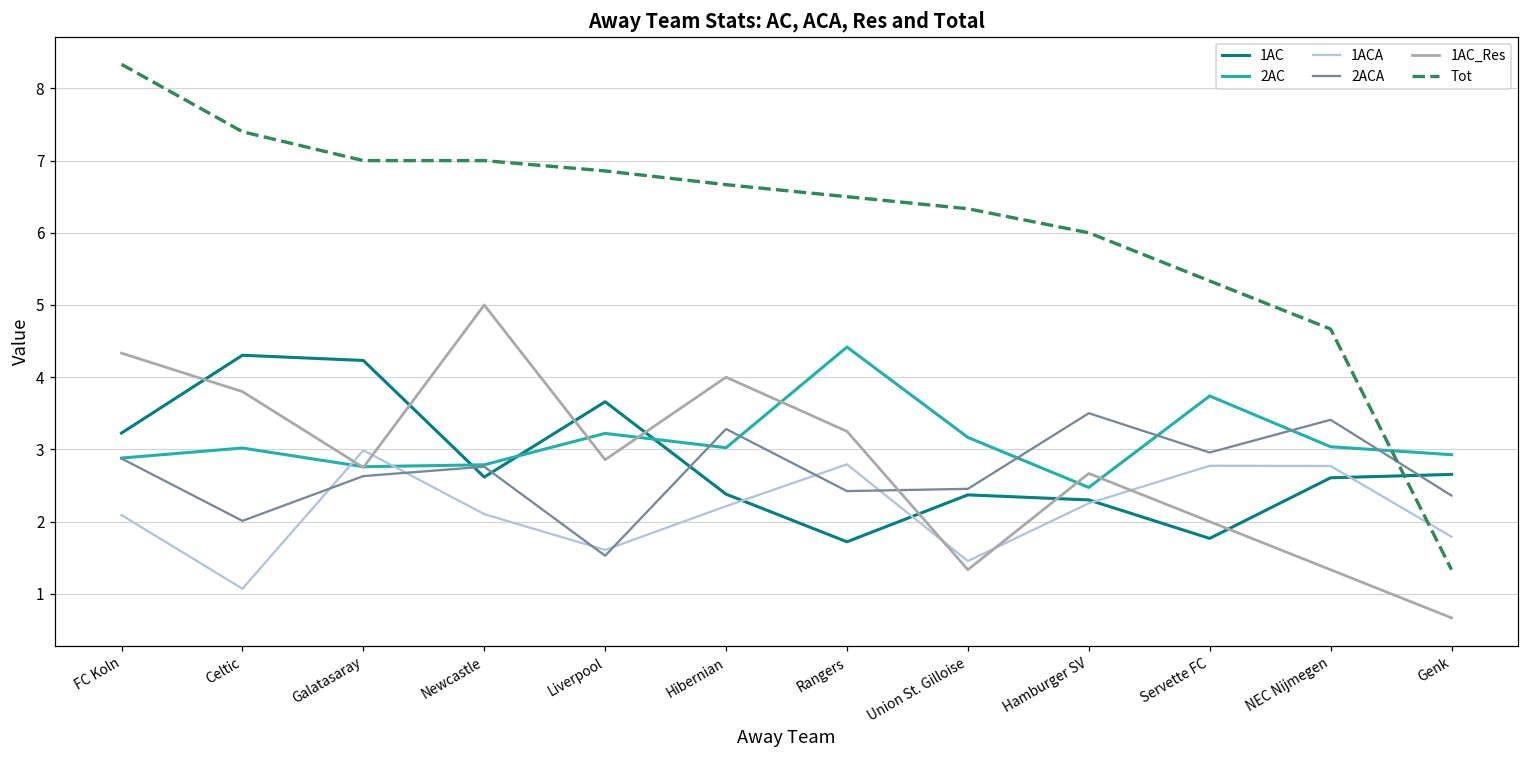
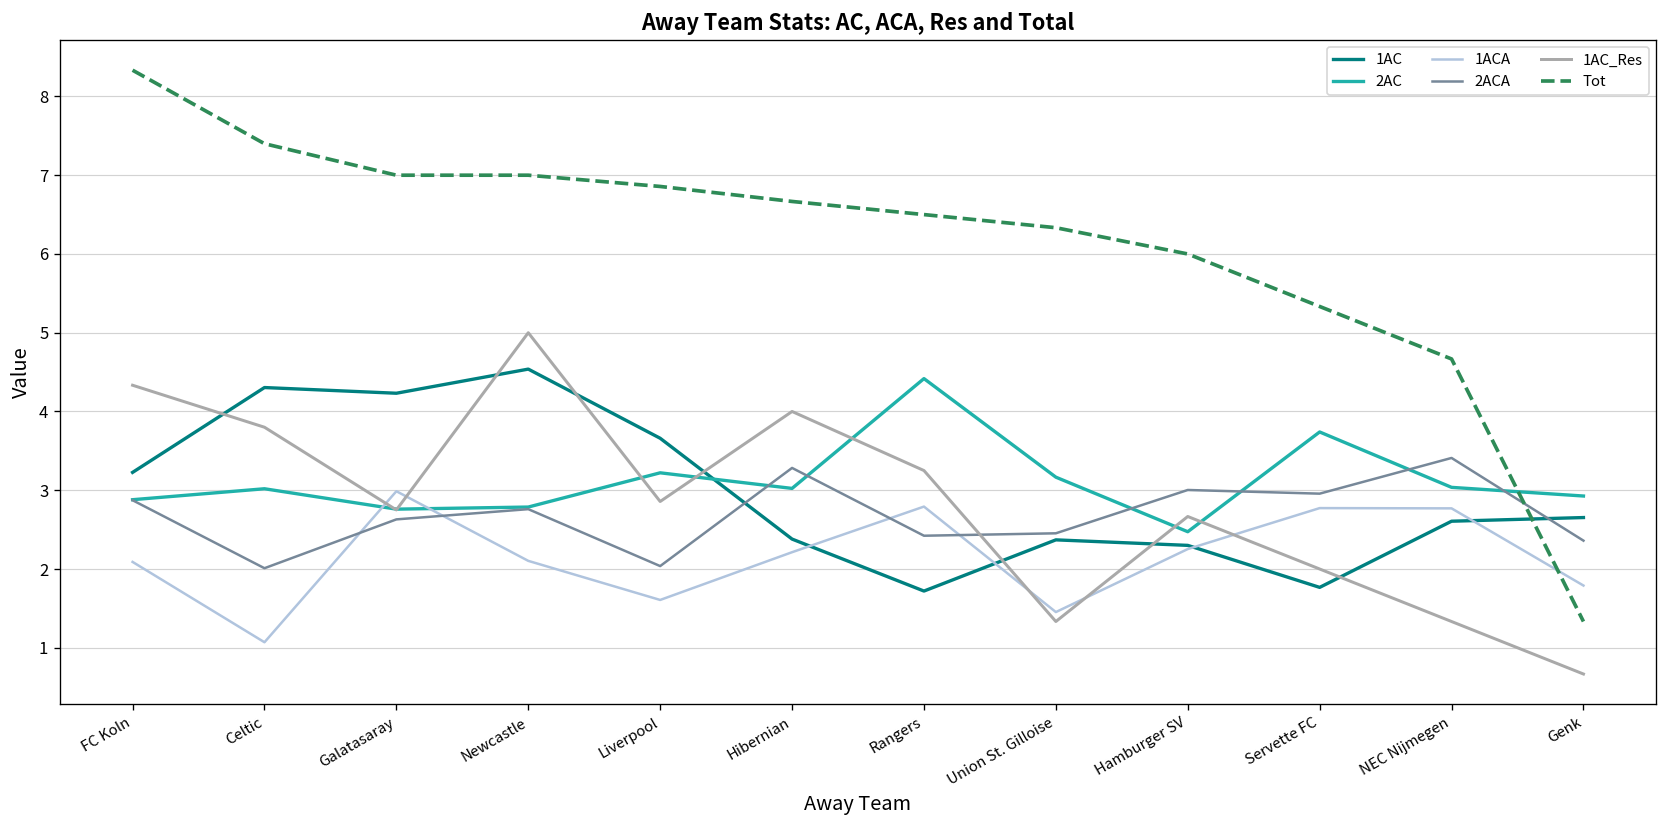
1AC, Newcastle: 2.6 -> 4.5
2ACA, Liverpool: 1.5 -> 2.0
2ACA, Hamburger SV: 3.5 -> 3.0
